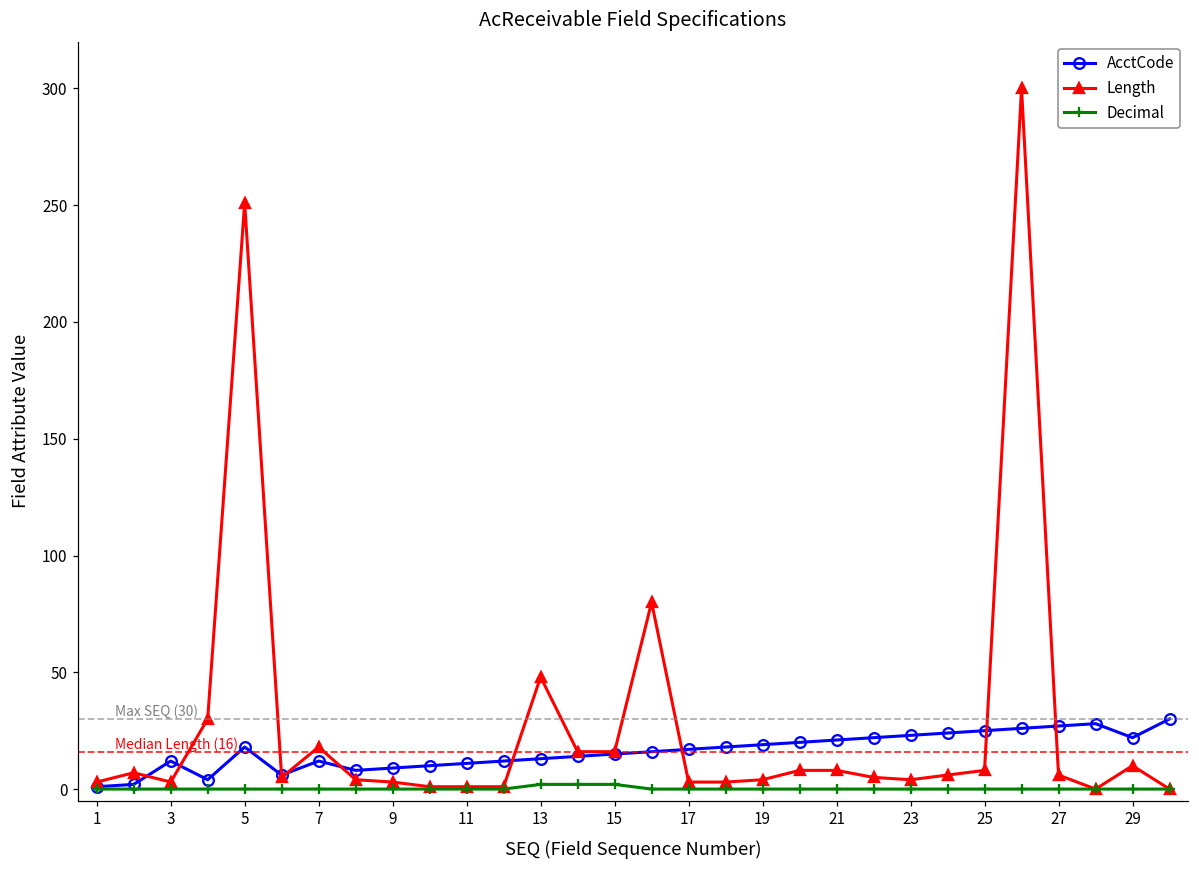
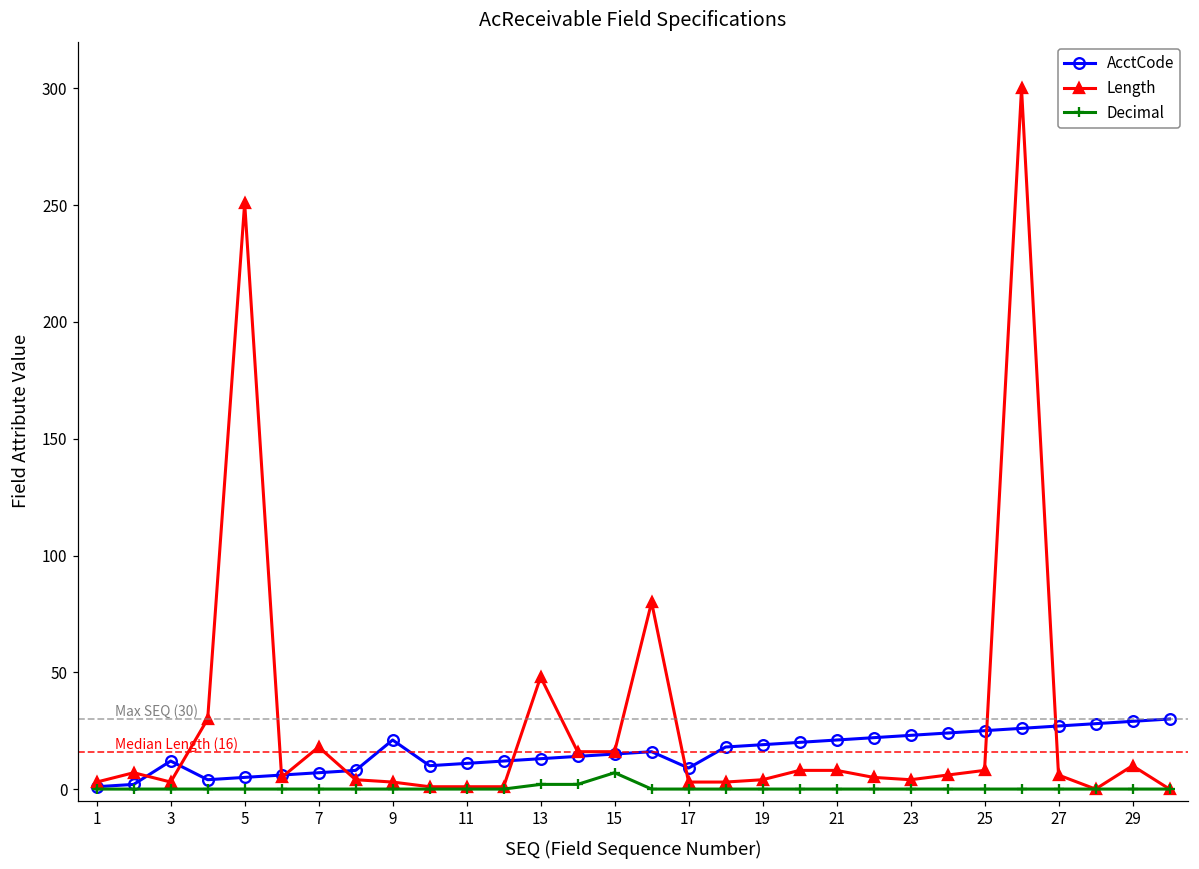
AcctCode, 5: 18 -> 5
AcctCode, 7: 12 -> 7
AcctCode, 9: 9 -> 21
Decimal, 15: 2 -> 7
AcctCode, 17: 17 -> 9
AcctCode, 29: 22 -> 29
